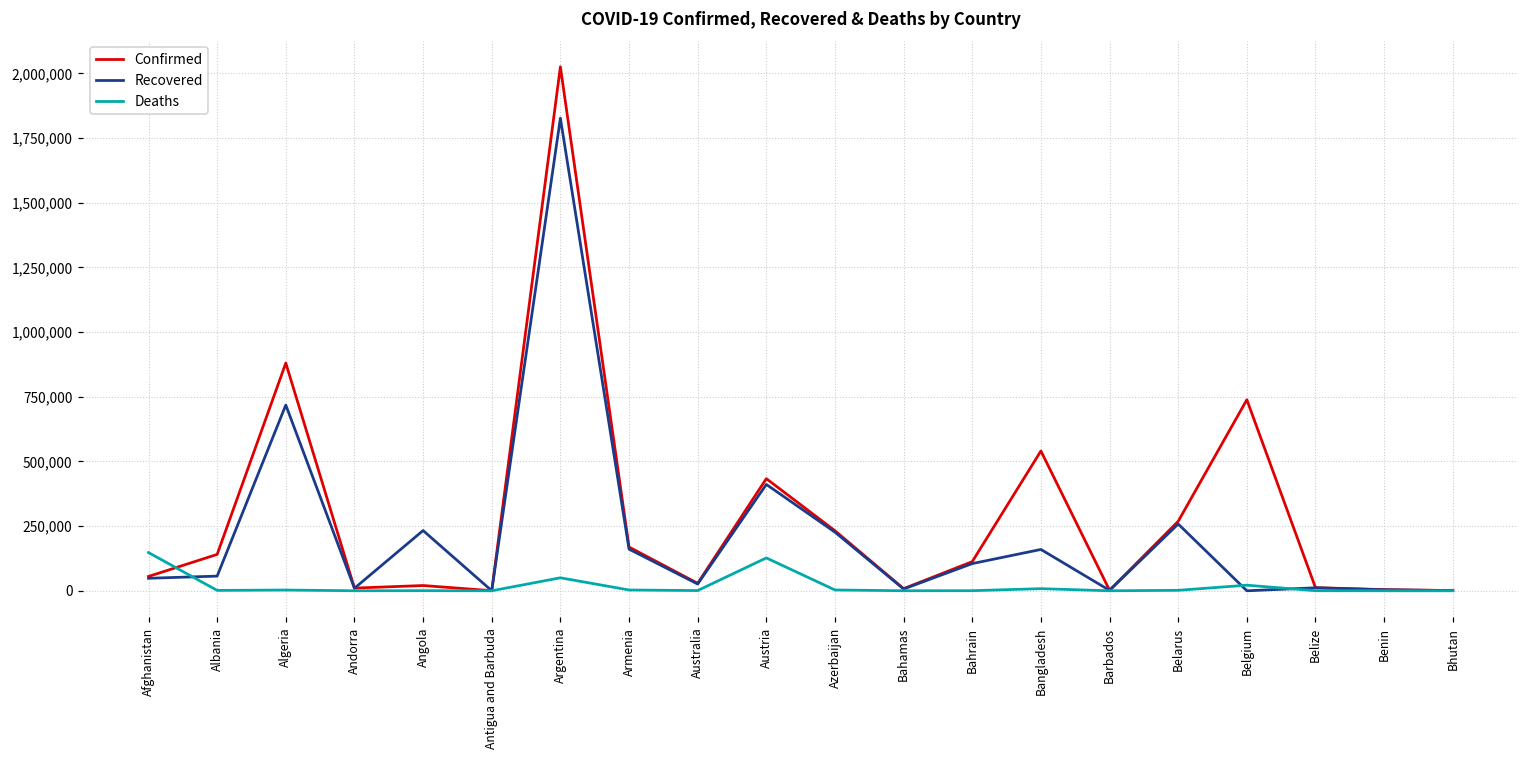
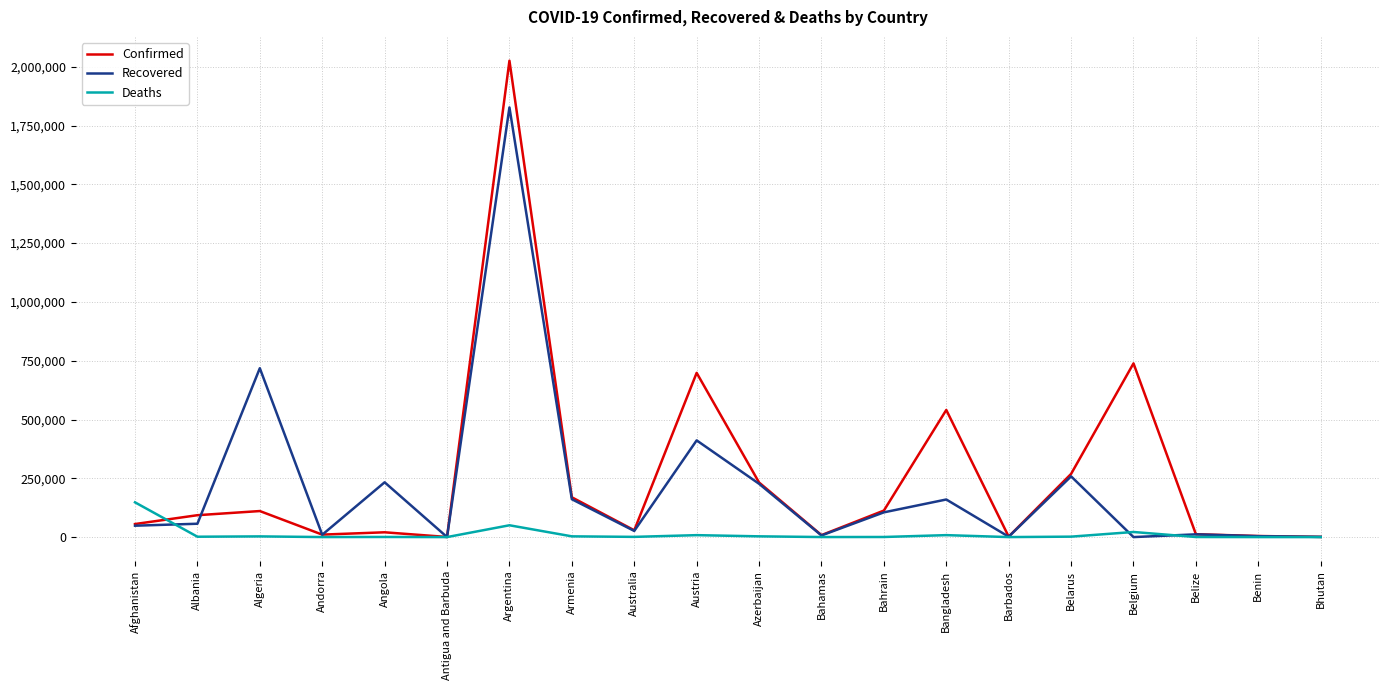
Confirmed, Albania: 140,000 -> 90,000
Confirmed, Algeria: 880,000 -> 110,000
Confirmed, Austria: 430,000 -> 700,000
Deaths, Austria: 130,000 -> 10,000
